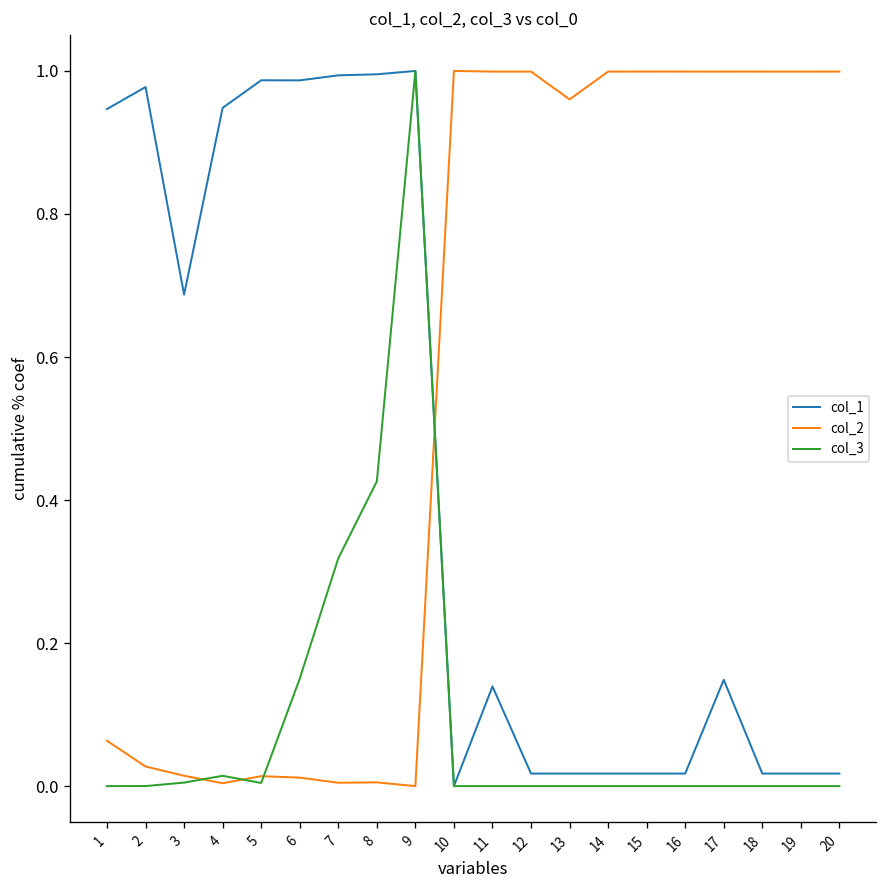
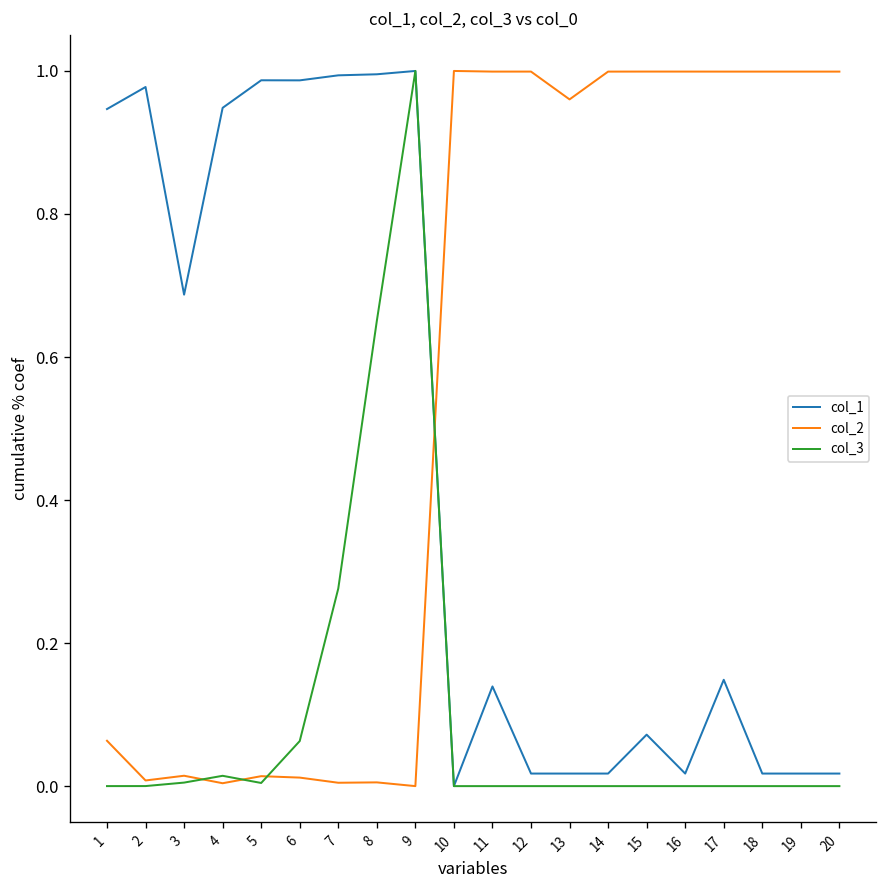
col_2, 2: 0.03 -> 0.01
col_3, 6: 0.15 -> 0.06
col_3, 7: 0.32 -> 0.28
col_3, 8: 0.43 -> 0.65
col_1, 15: 0.02 -> 0.07
